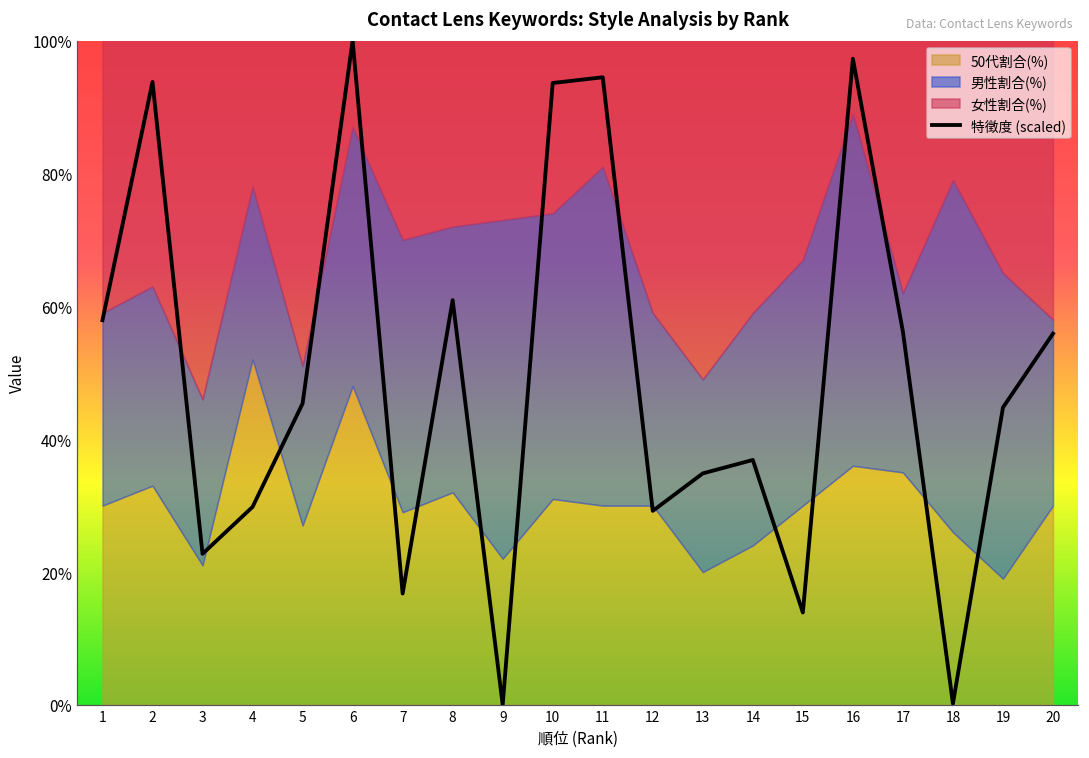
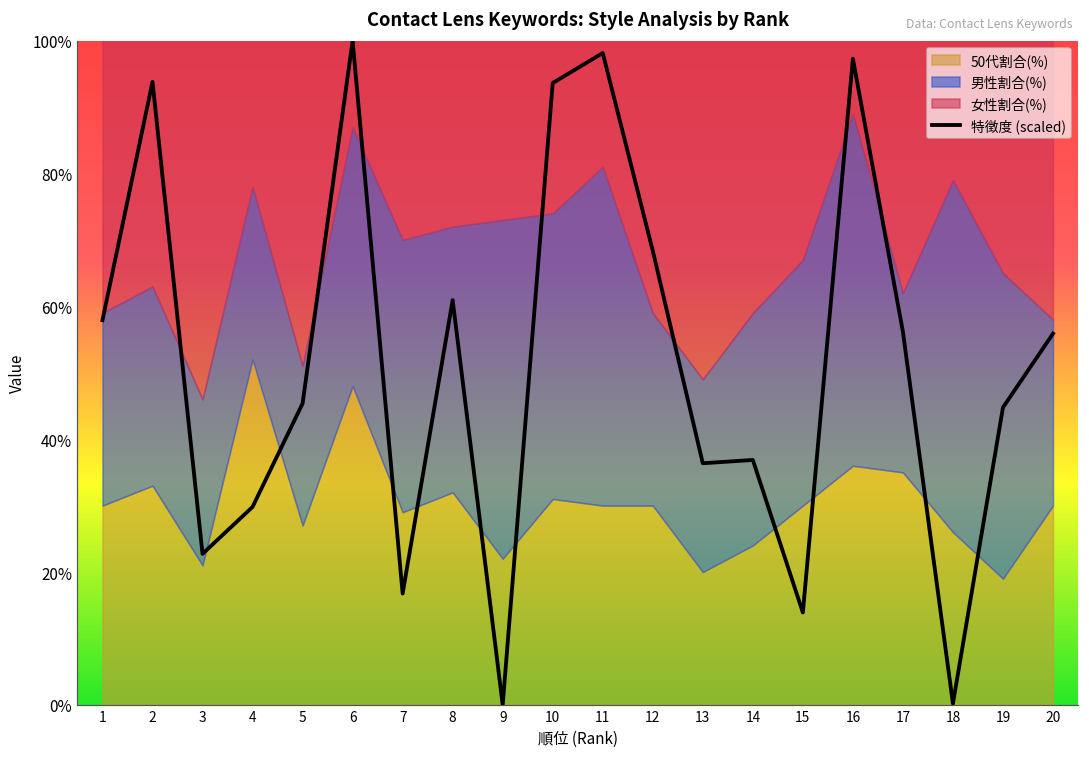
特徴度 (scaled), 11: 94% -> 98%
特徴度 (scaled), 12: 29% -> 68%
特徴度 (scaled), 13: 35% -> 36%
